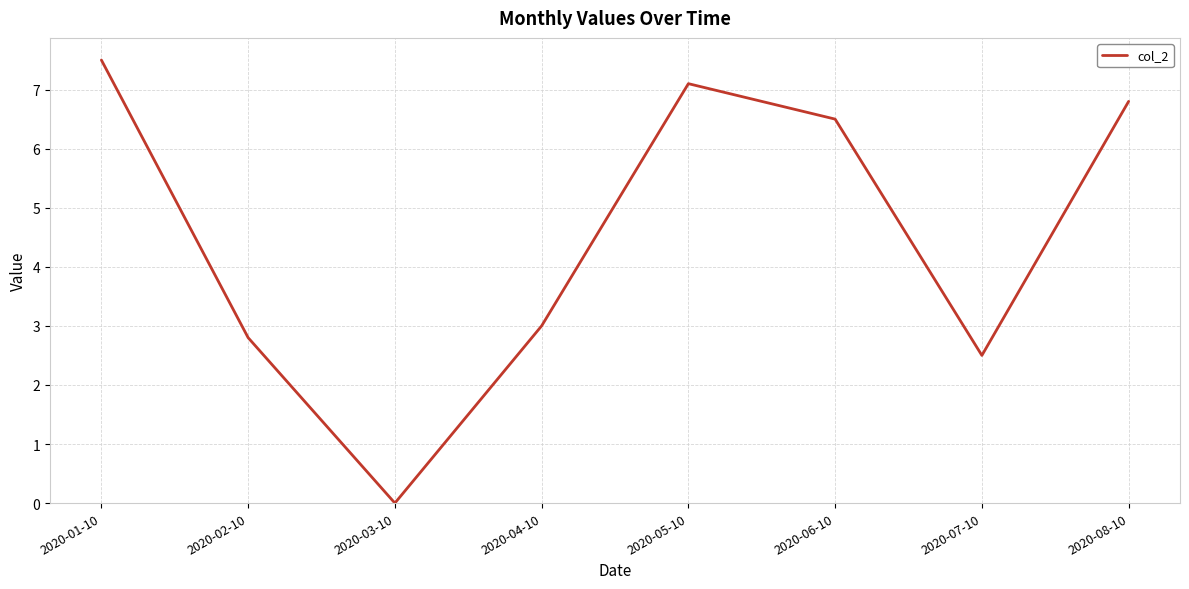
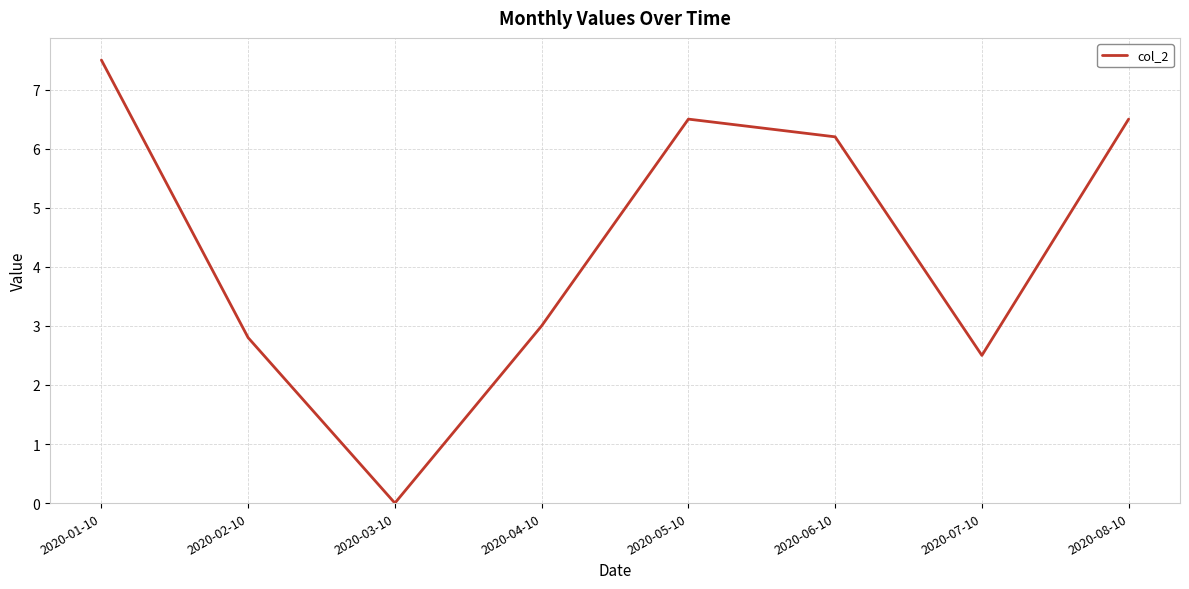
2020-05-10: 7.1 -> 6.5
2020-06-10: 6.5 -> 6.2
2020-08-10: 6.8 -> 6.5
